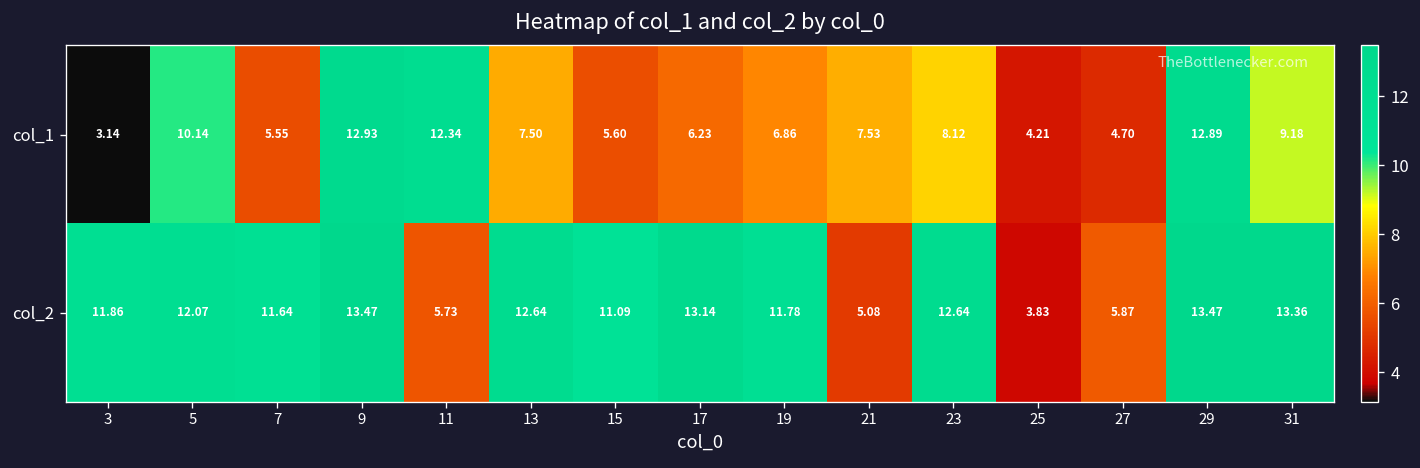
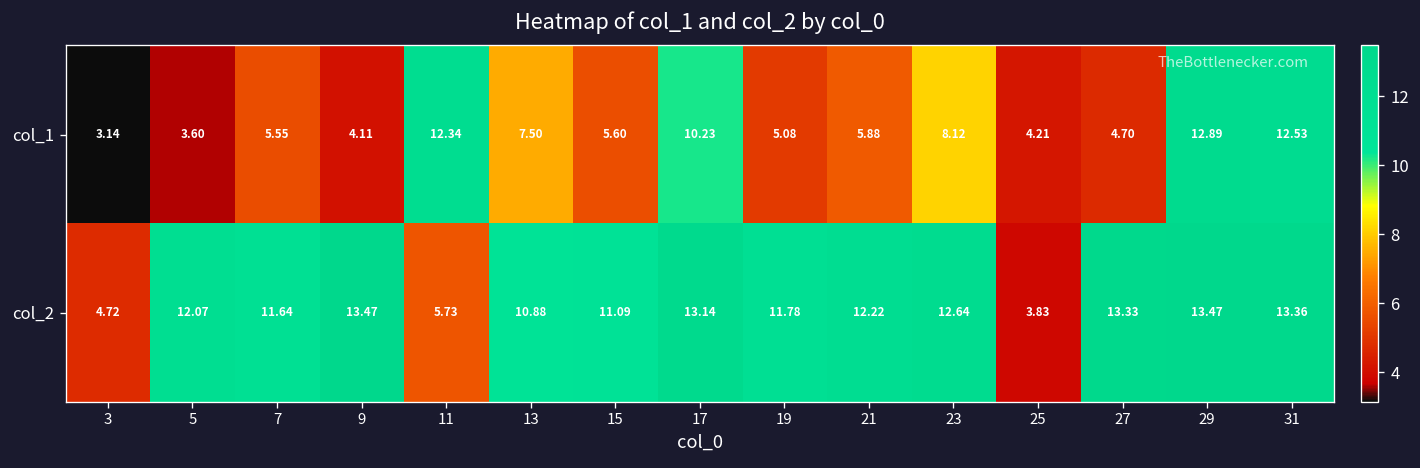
col_1, 5: 10.14 -> 3.60
col_1, 9: 12.93 -> 4.11
col_1, 17: 6.23 -> 10.23
col_1, 19: 6.86 -> 5.08
col_1, 21: 7.53 -> 5.88
col_1, 31: 9.18 -> 12.53
col_2, 3: 11.86 -> 4.72
col_2, 13: 12.64 -> 10.88
col_2, 21: 5.08 -> 12.22
col_2, 27: 5.87 -> 13.33
